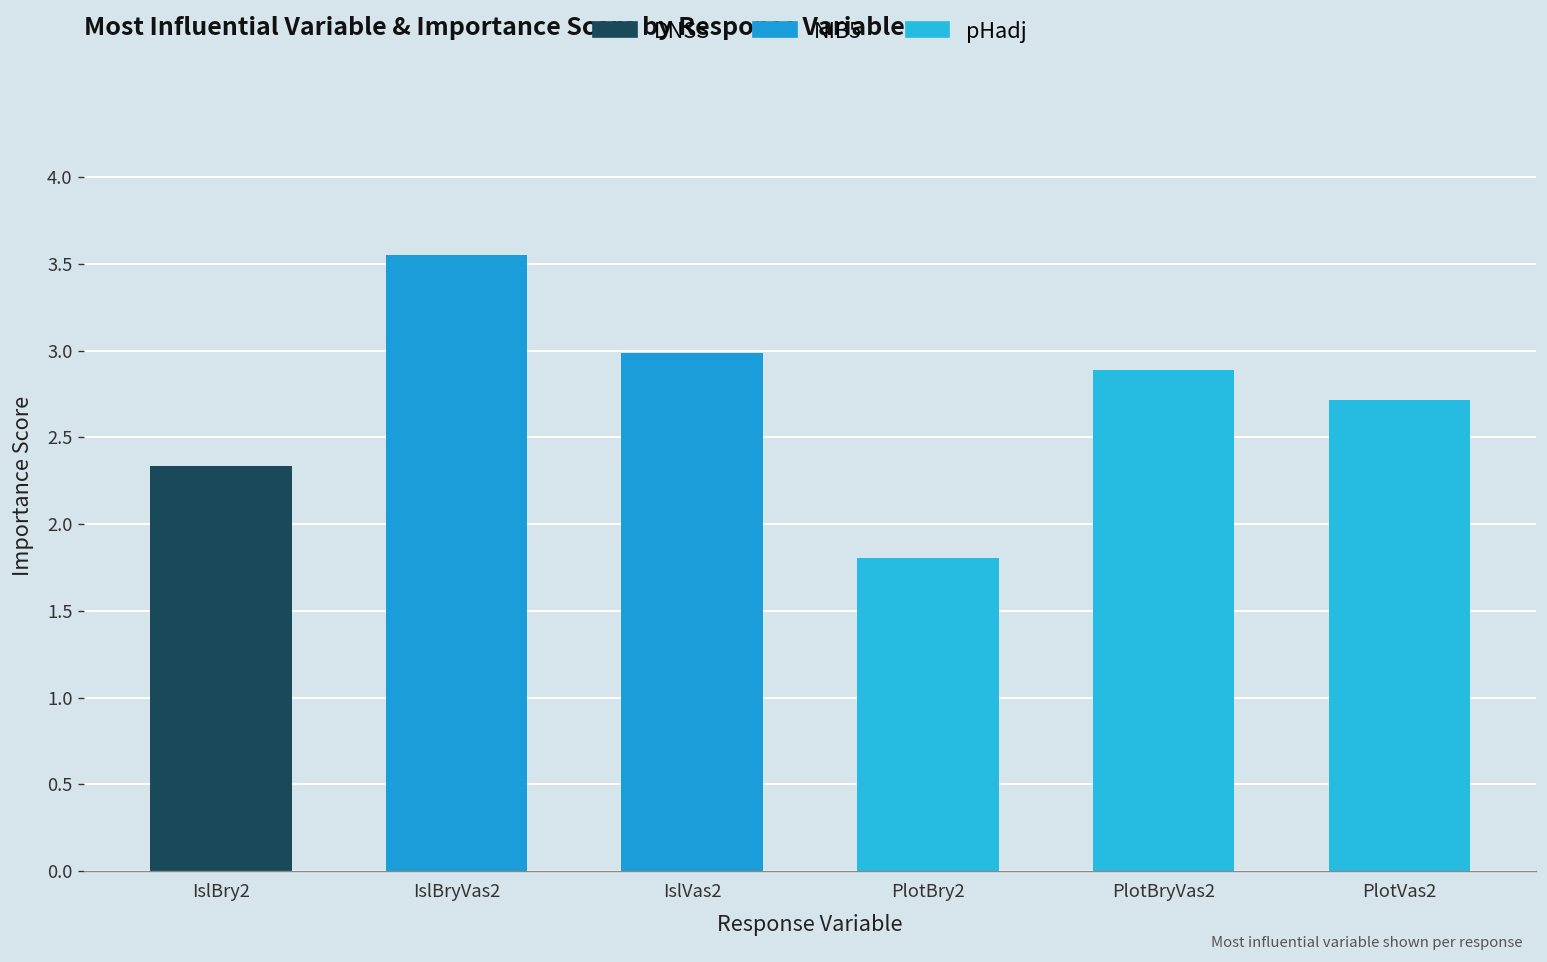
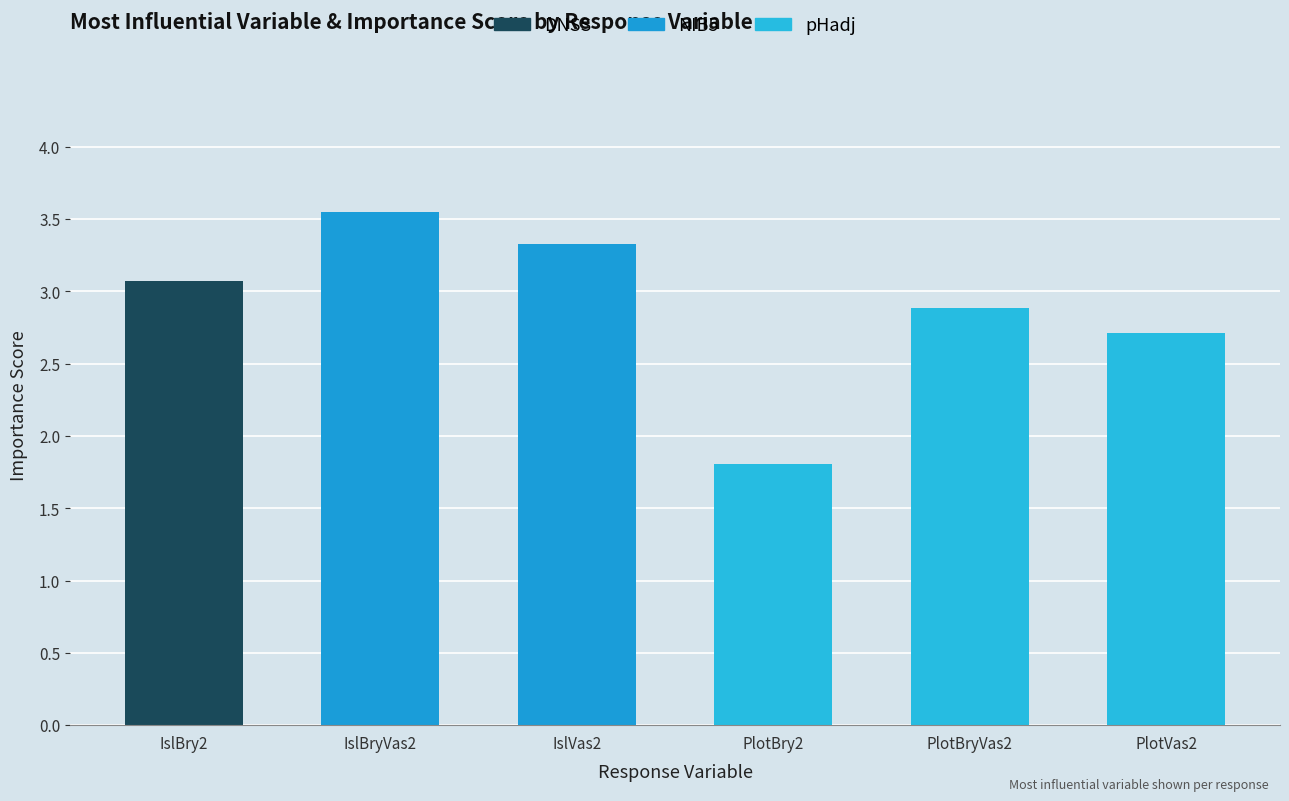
IslBry2: 2.33 -> 3.07
IslVas2: 2.99 -> 3.33
